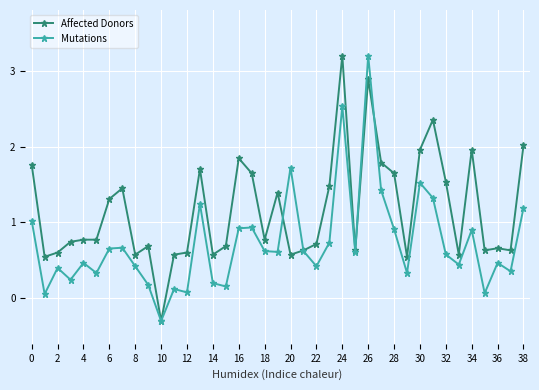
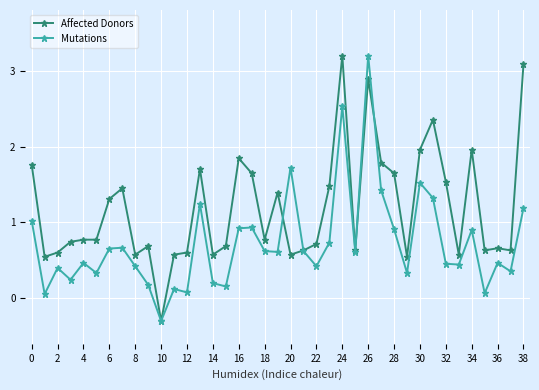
Mutations, 32: 0.6 -> 0.5
Affected Donors, 38: 2.0 -> 3.1
